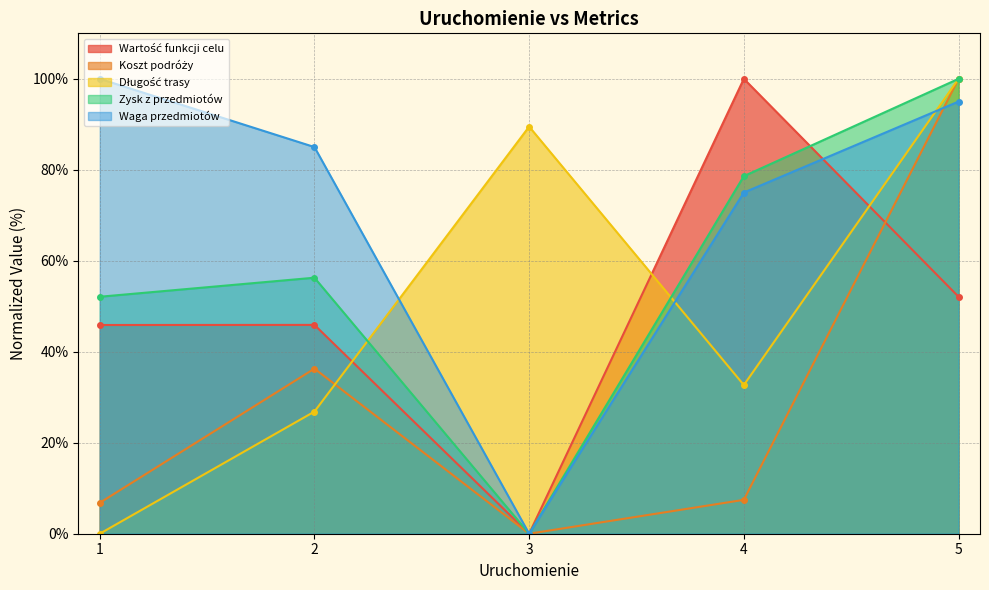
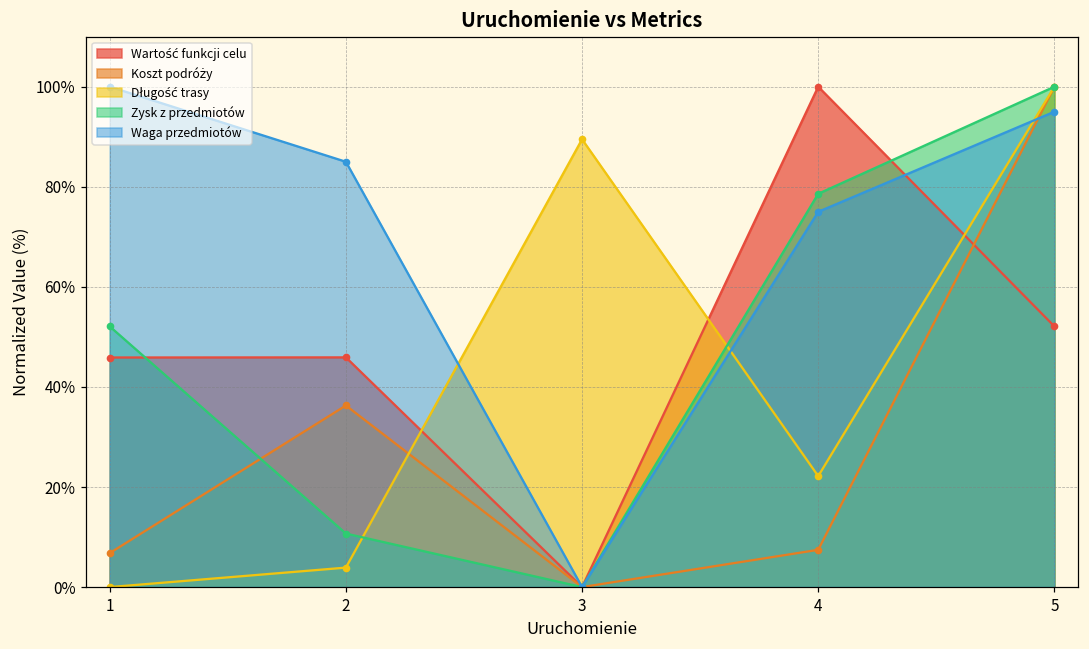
Długość trasy, 2: 27% -> 4%
Zysk z przedmiotów, 2: 56% -> 11%
Długość trasy, 4: 33% -> 22%
